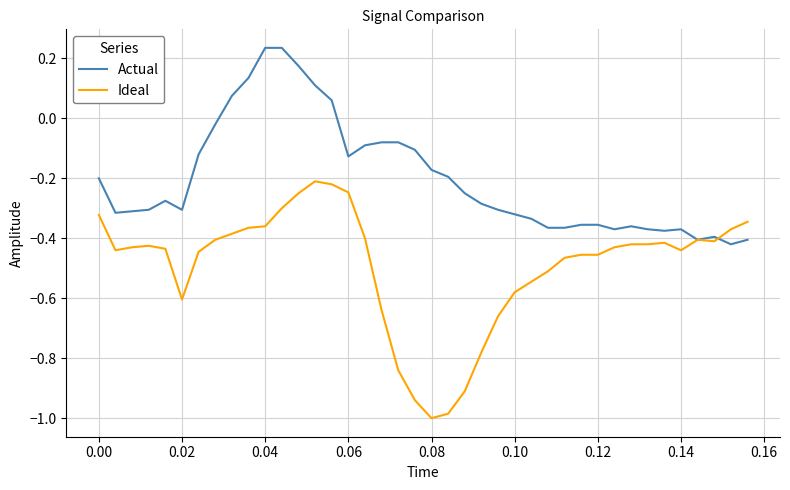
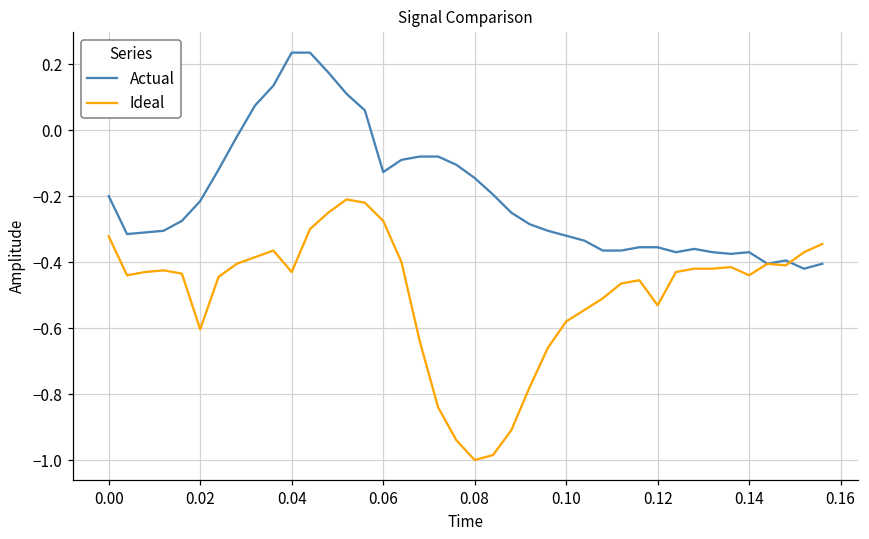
Actual, 0.02: -0.31 -> -0.22
Ideal, 0.04: -0.36 -> -0.43
Ideal, 0.06: -0.25 -> -0.28
Actual, 0.08: -0.17 -> -0.15
Ideal, 0.12: -0.46 -> -0.53
